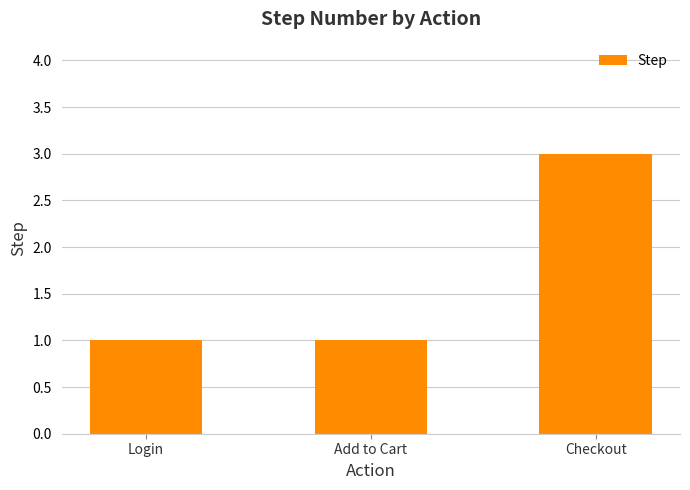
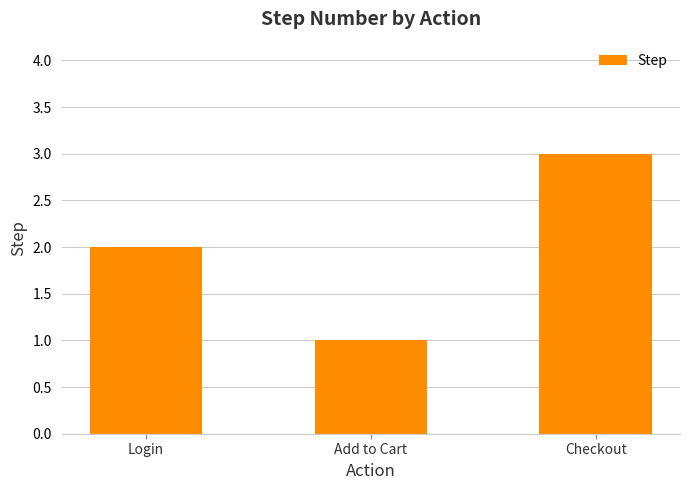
Login: 1 -> 2
